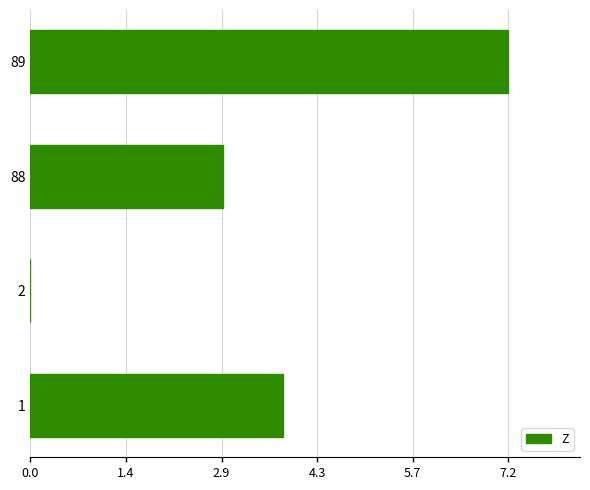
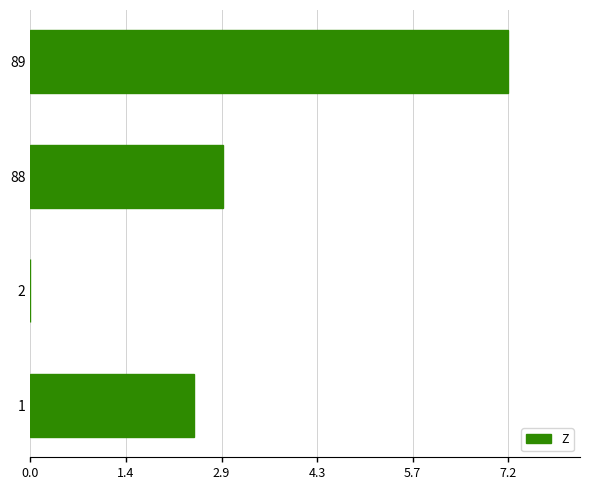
1: 3.8 -> 2.5
